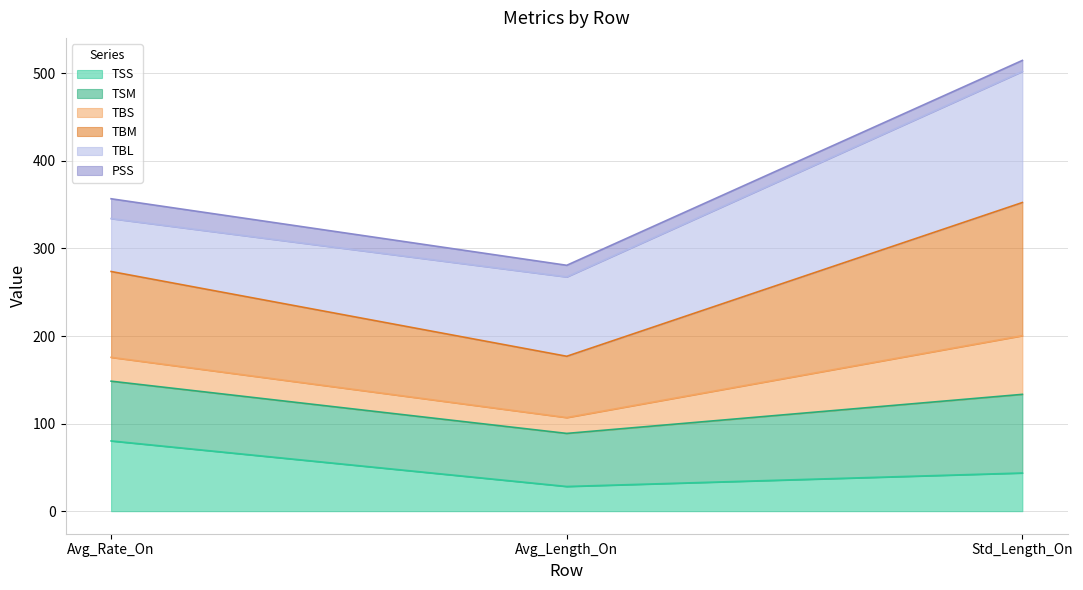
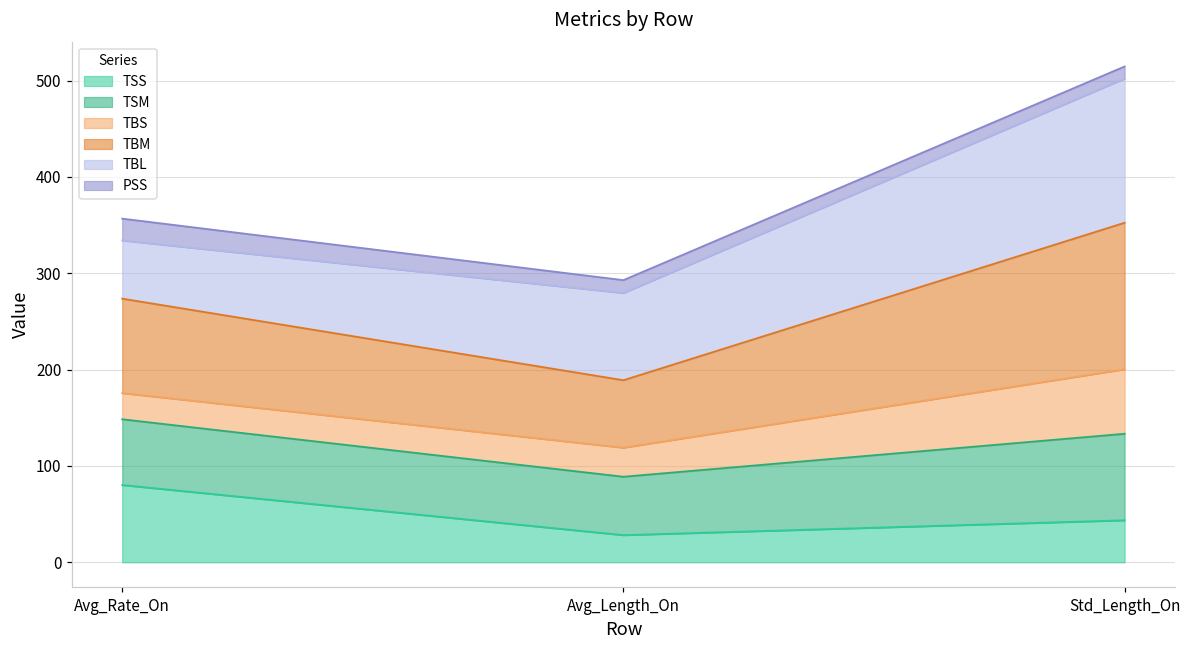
TBS, Avg_Length_On: 20 -> 30
